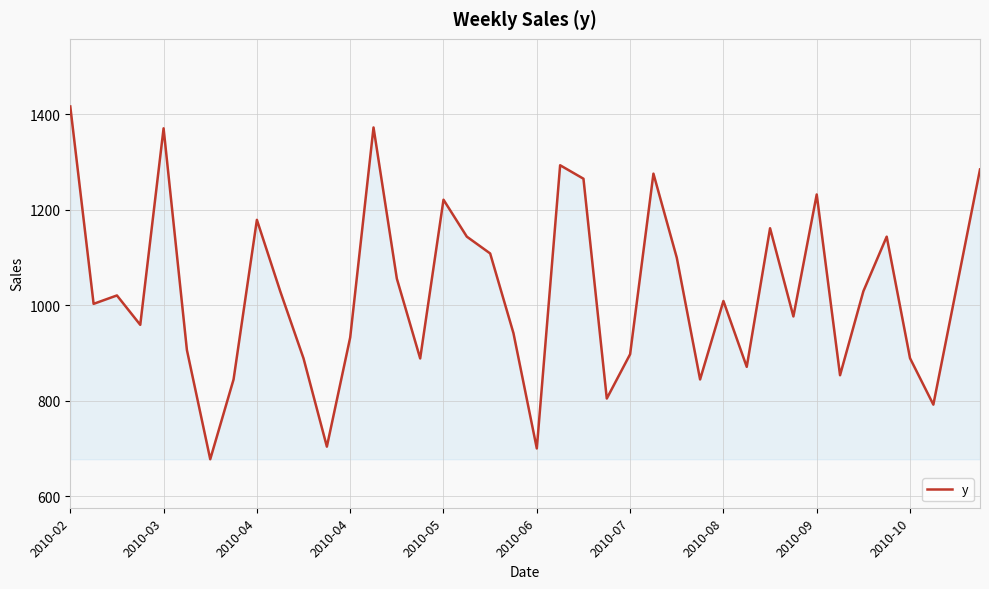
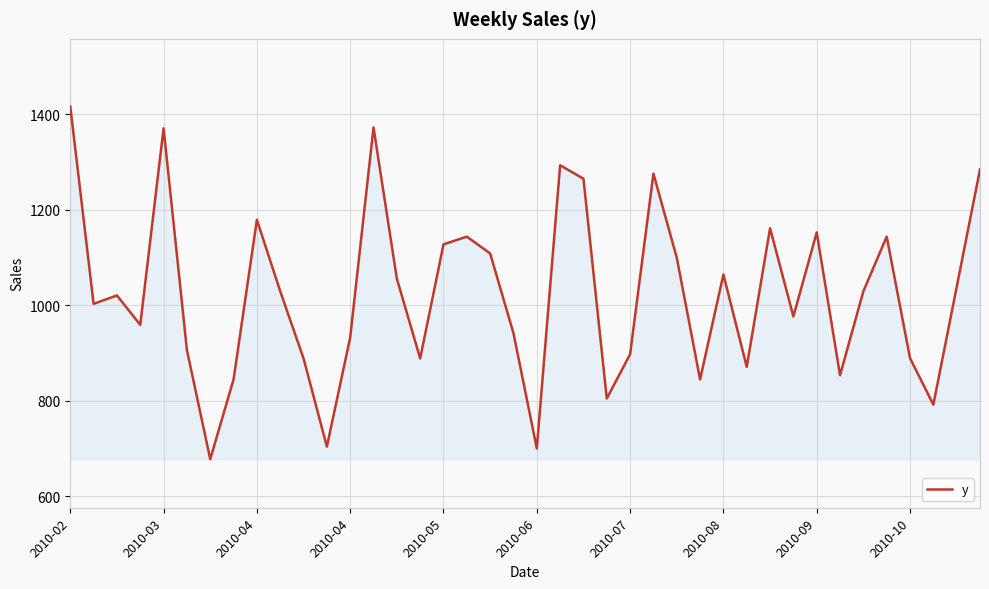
2010-05: 1220 -> 1130
2010-08: 1010 -> 1060
2010-09: 1230 -> 1150
